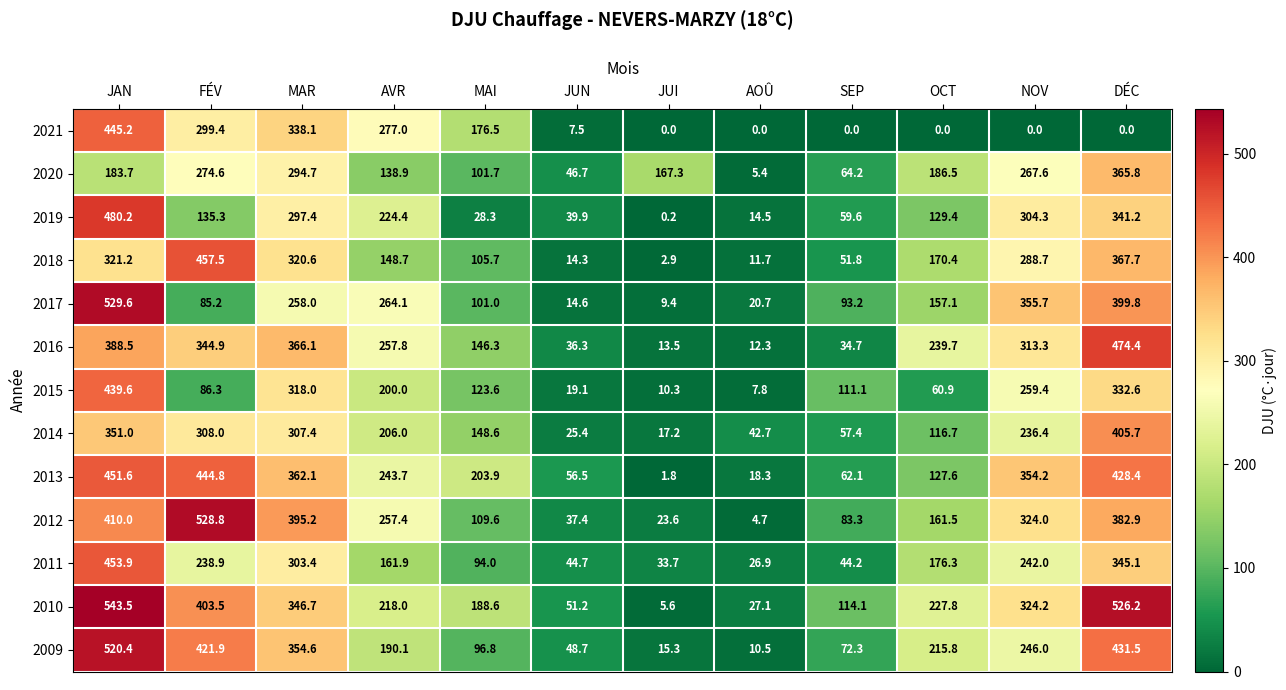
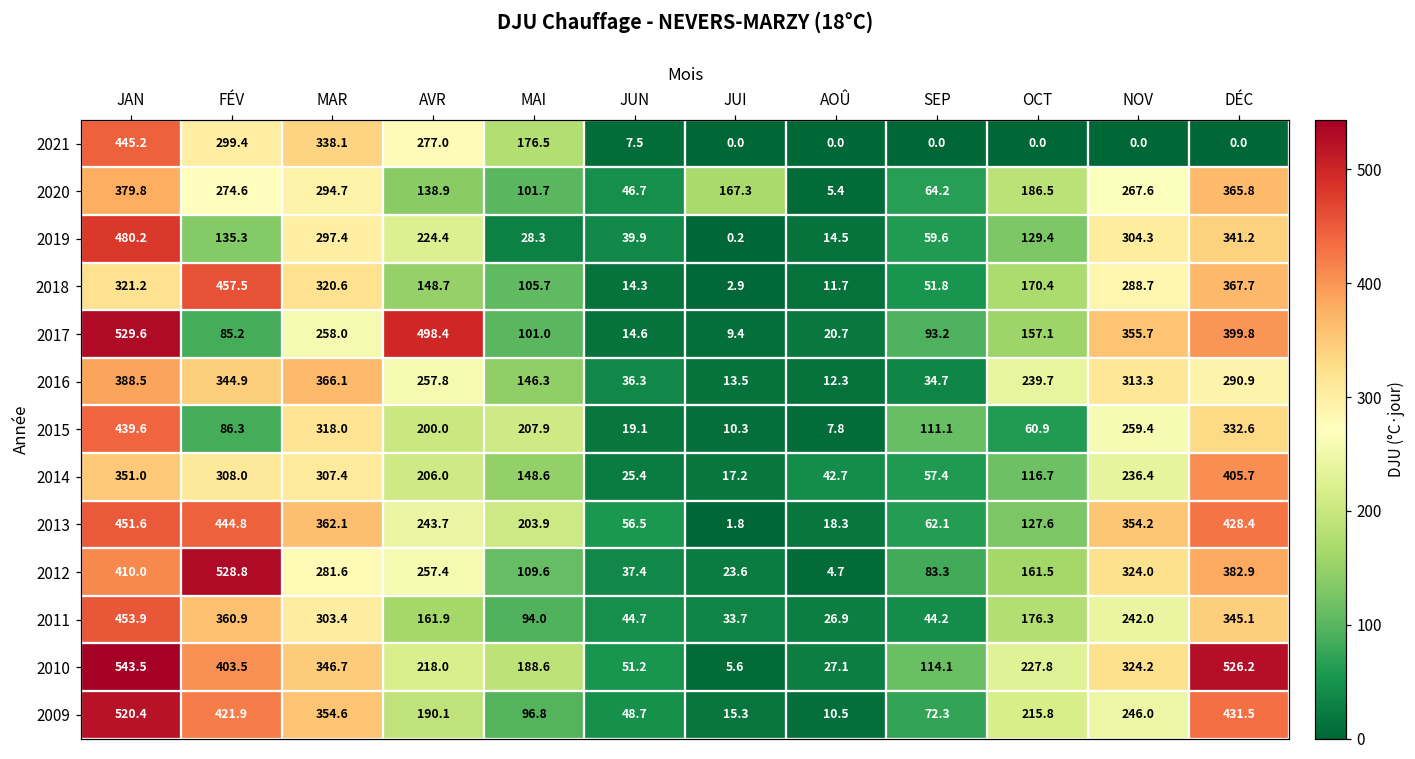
2020, JAN: 183.7 -> 379.8
2017, AVR: 264.1 -> 498.4
2016, DÉC: 474.4 -> 290.9
2015, MAI: 123.6 -> 207.9
2012, MAR: 395.2 -> 281.6
2011, FÉV: 238.9 -> 360.9
